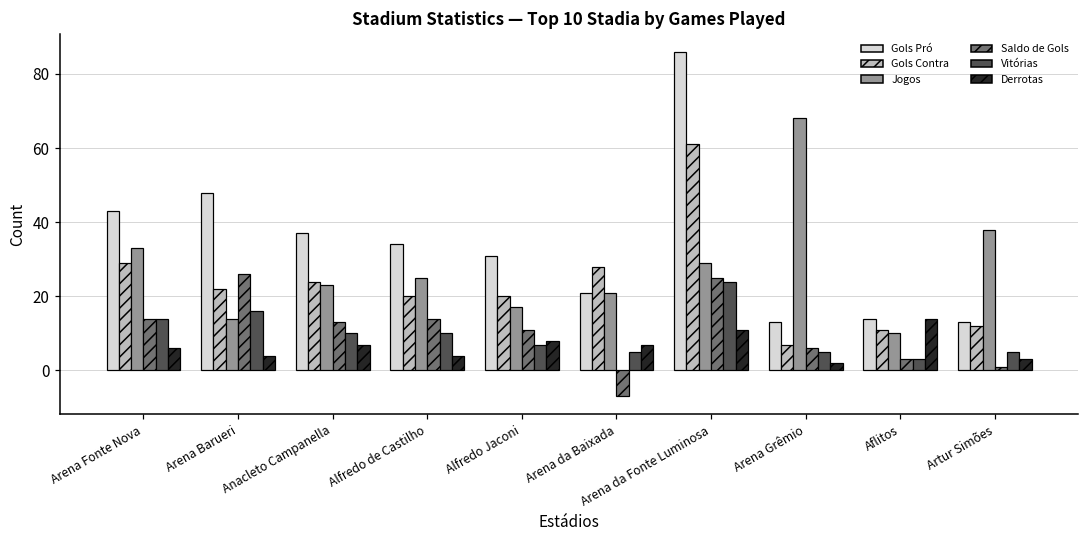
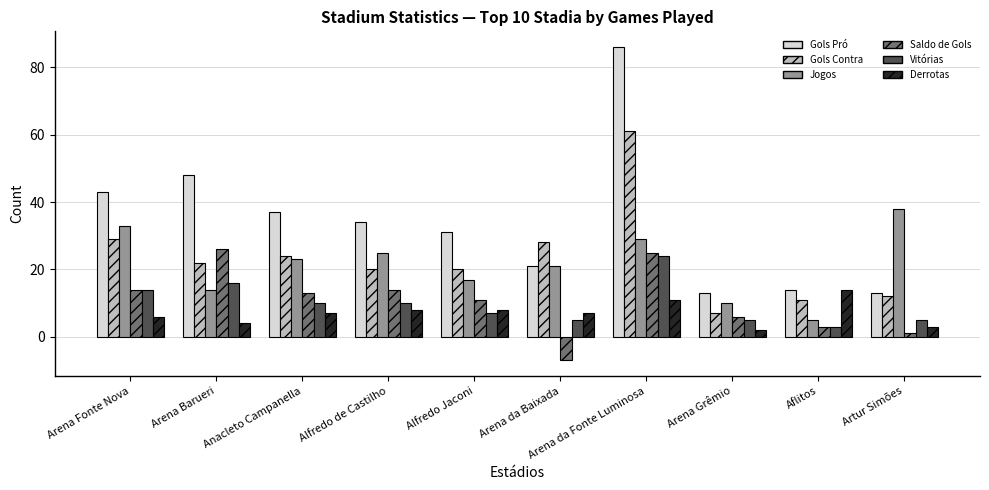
Derrotas, Alfredo de Castilho: 4 -> 8
Jogos, Arena Grêmio: 68 -> 10
Jogos, Aflitos: 10 -> 5
